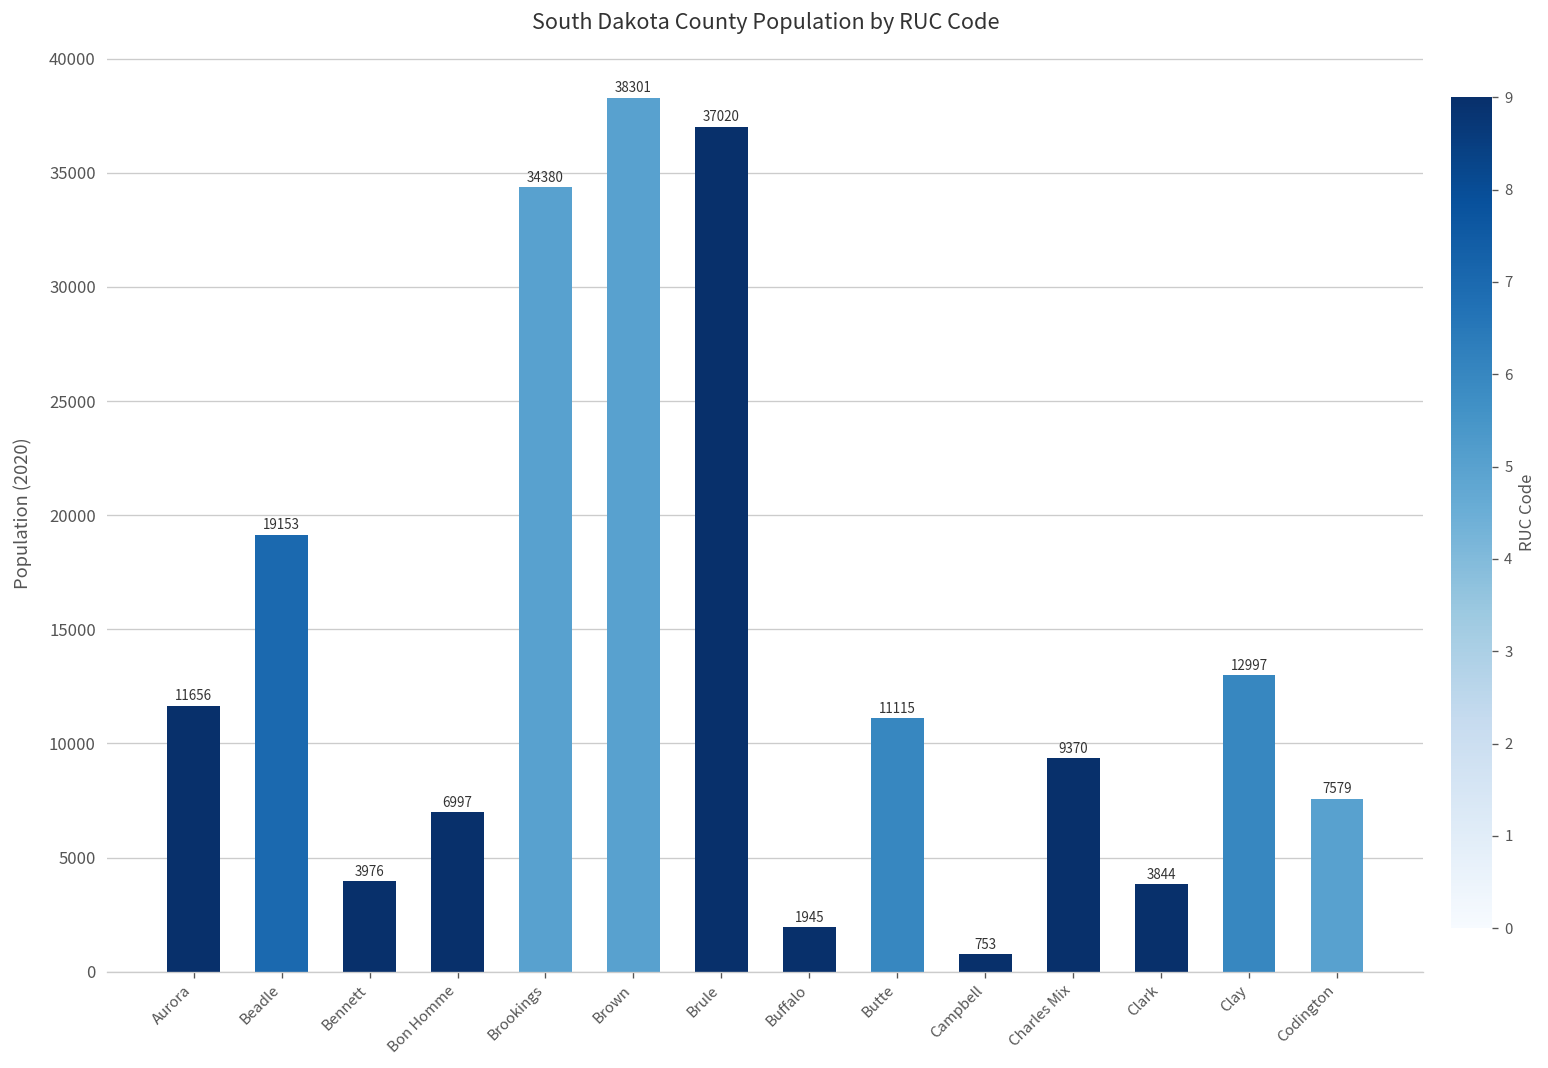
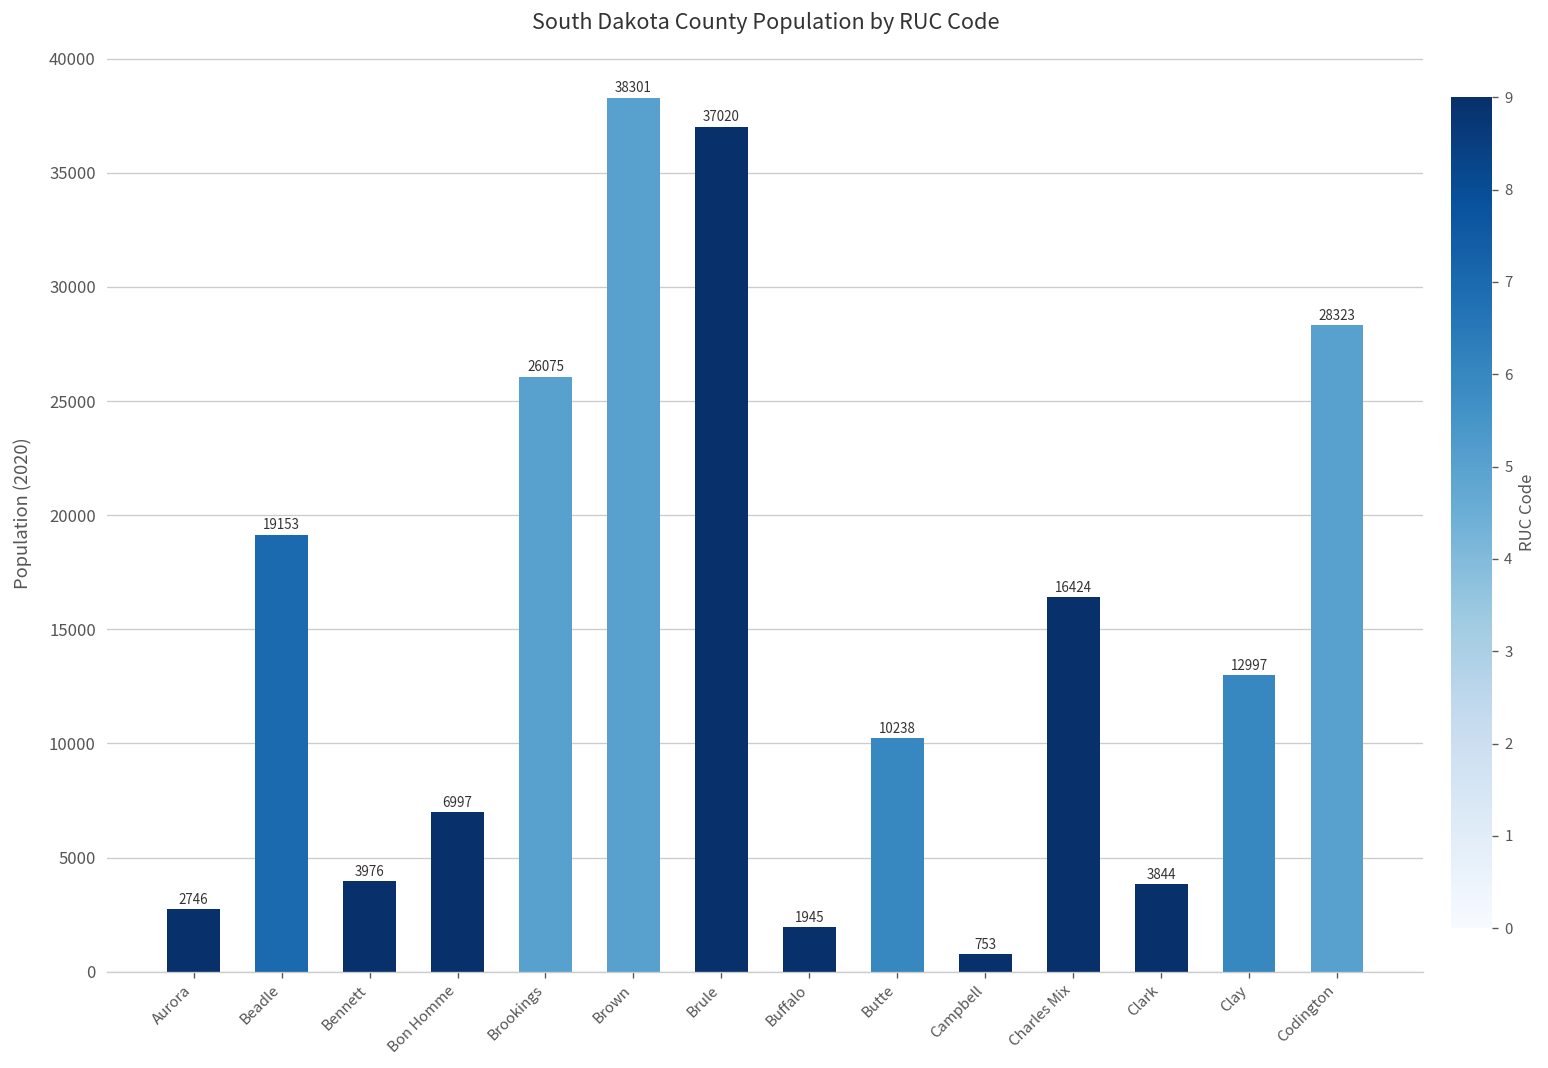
Aurora: 11656 -> 2746
Brookings: 34380 -> 26075
Butte: 11115 -> 10238
Charles Mix: 9370 -> 16424
Codington: 7579 -> 28323
